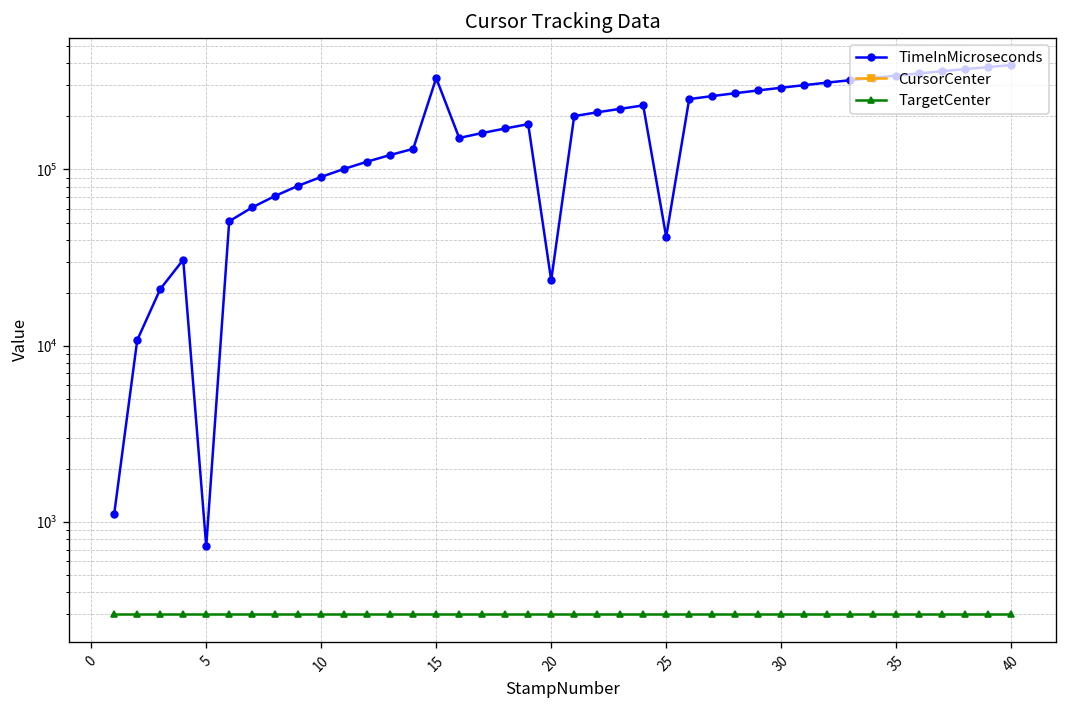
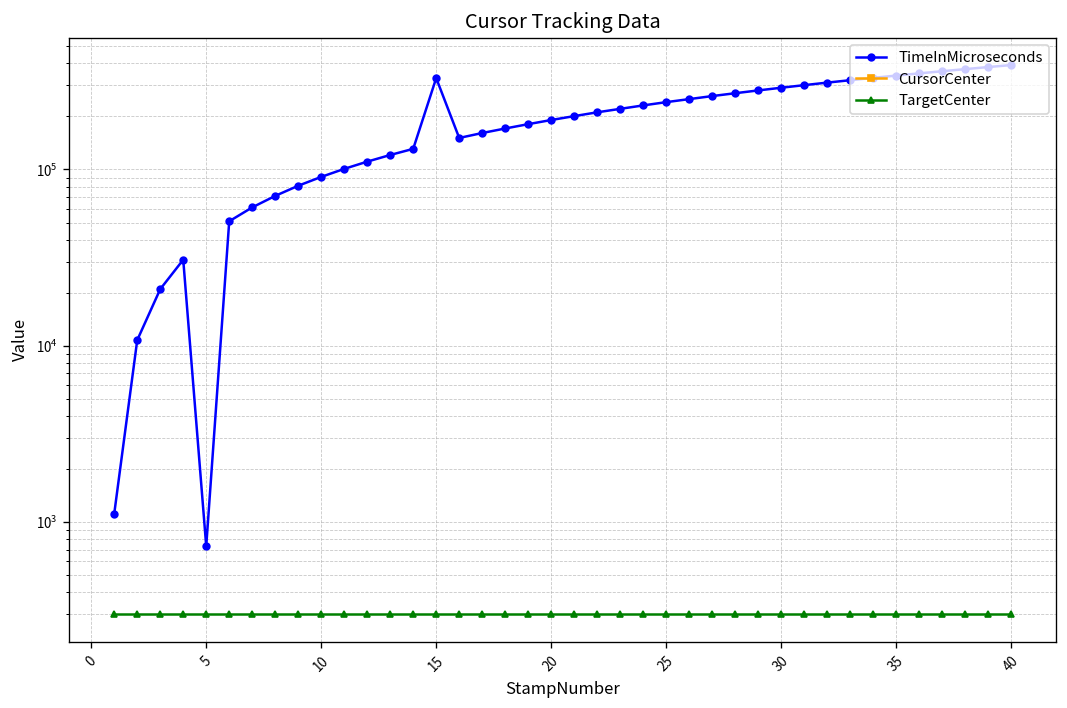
TimeInMicroseconds, 20: 24000 -> 190000
TimeInMicroseconds, 25: 42000 -> 240000
